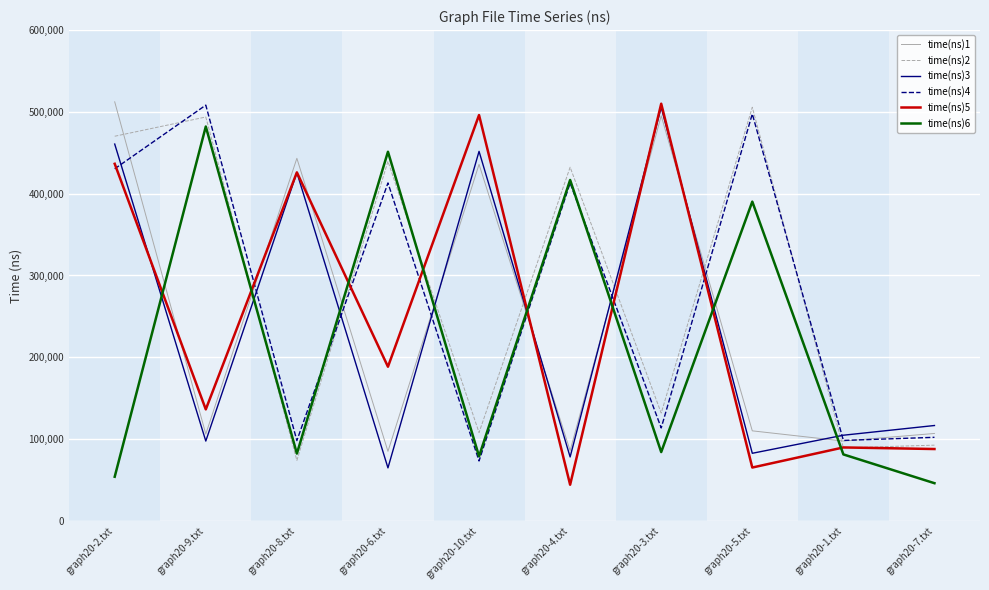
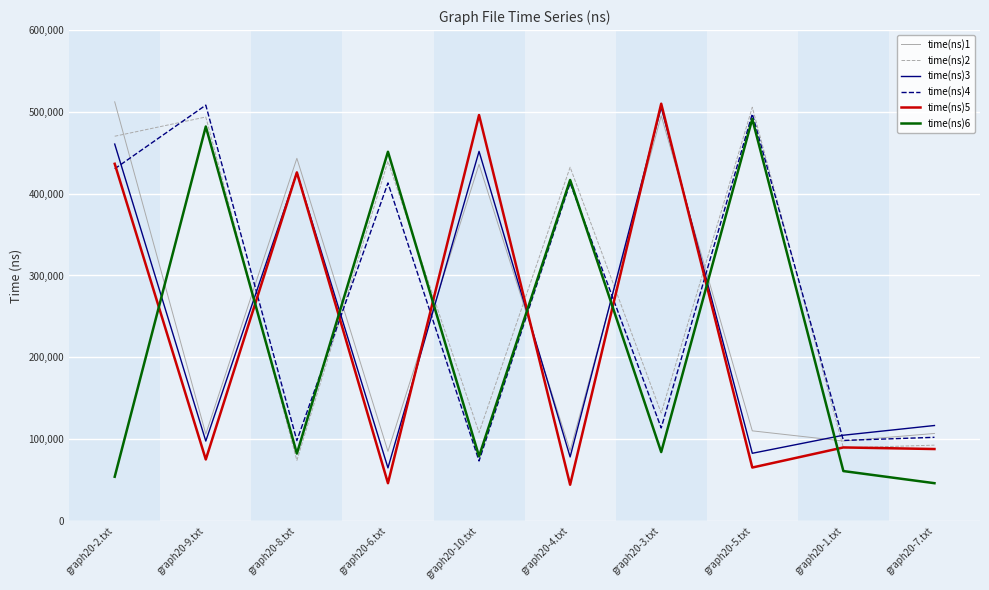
time(ns)5, graph20-9.txt: 140,000 -> 80,000
time(ns)5, graph20-6.txt: 190,000 -> 50,000
time(ns)6, graph20-5.txt: 390,000 -> 490,000
time(ns)6, graph20-1.txt: 80,000 -> 60,000
